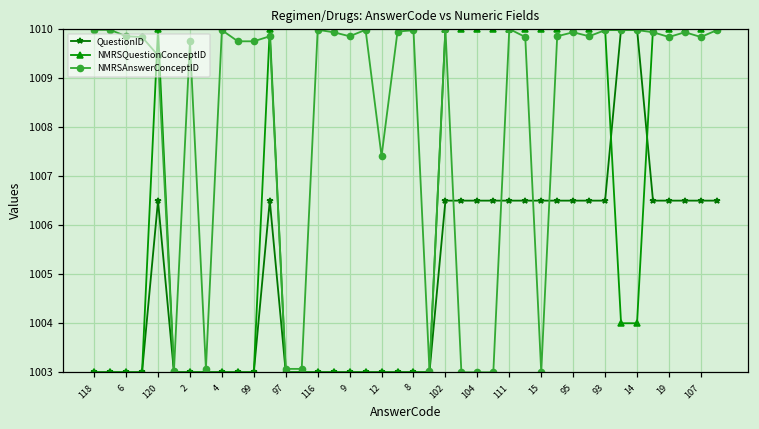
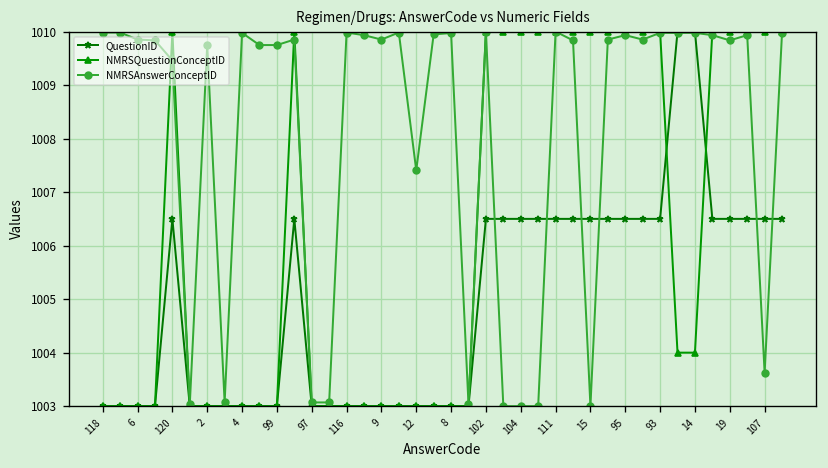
NMRSAnswerConceptID, 107: 1009.8 -> 1003.6
